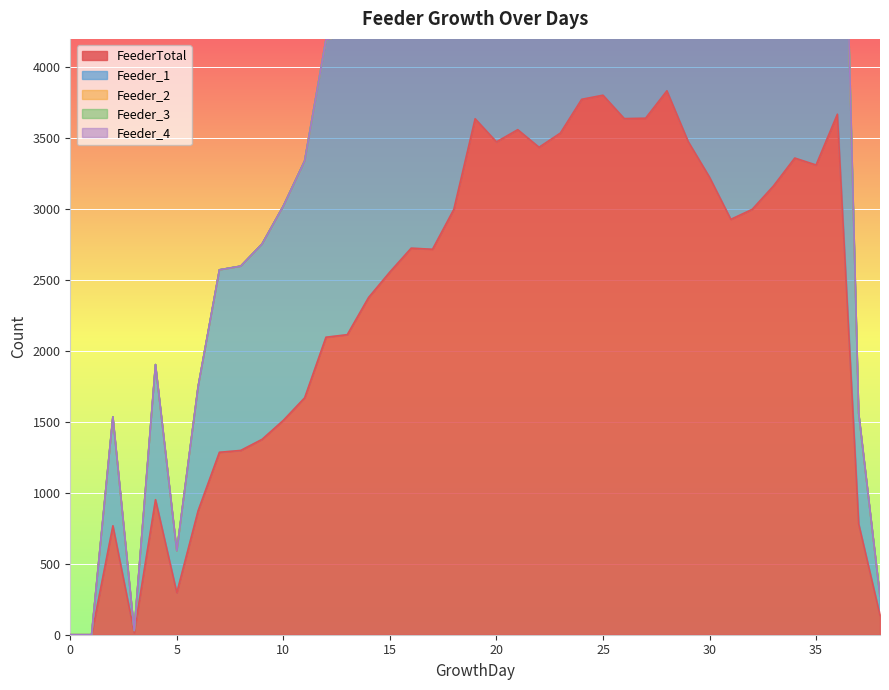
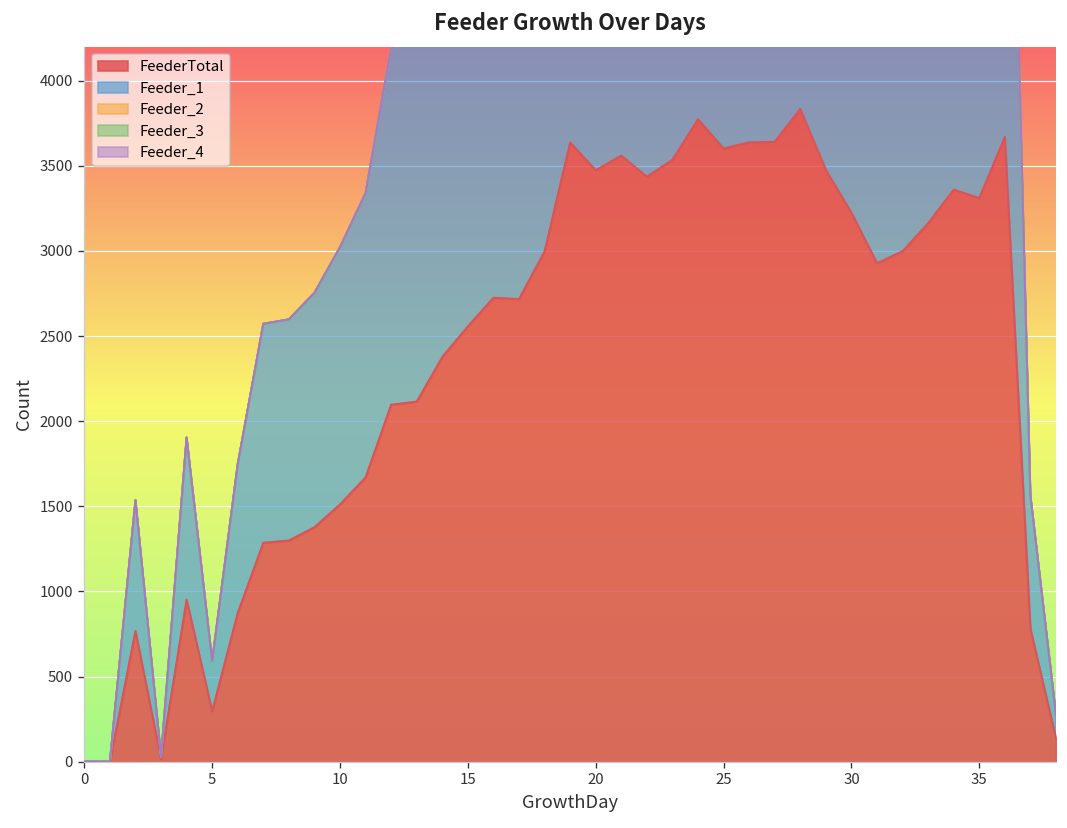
FeederTotal, 25: 3800 -> 3600
